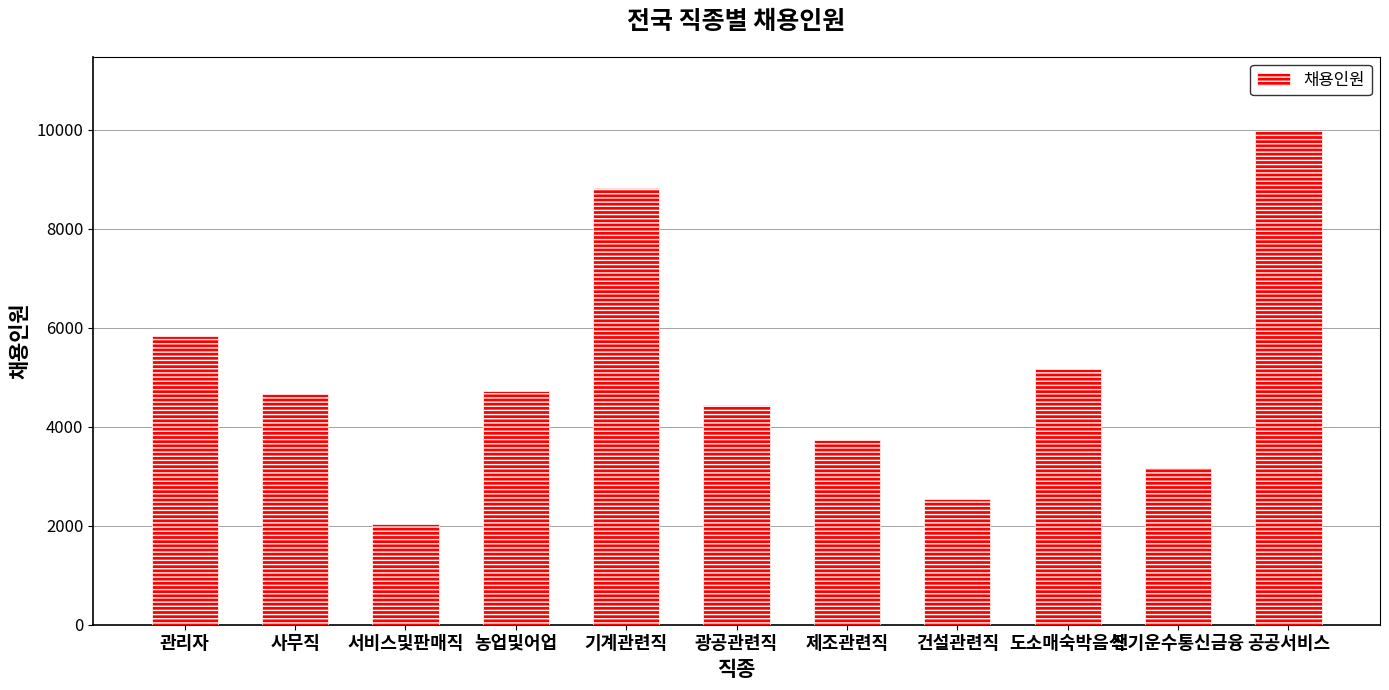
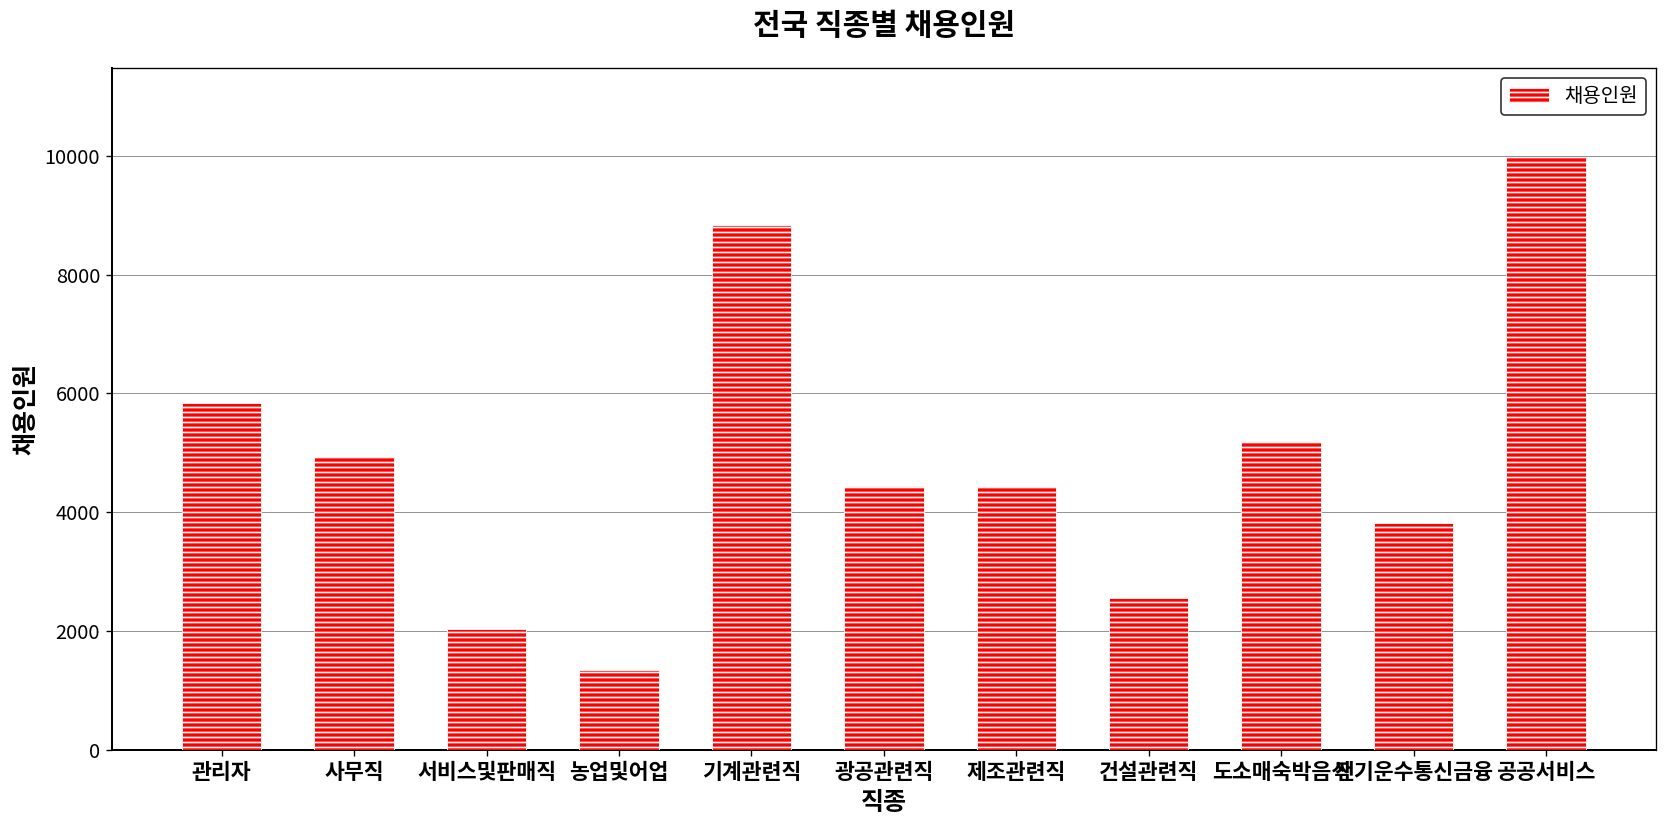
사무직: 4700 -> 4900
농업및어업: 4700 -> 1300
제조관련직: 3700 -> 4400
전기운수통신금융: 3200 -> 3800
